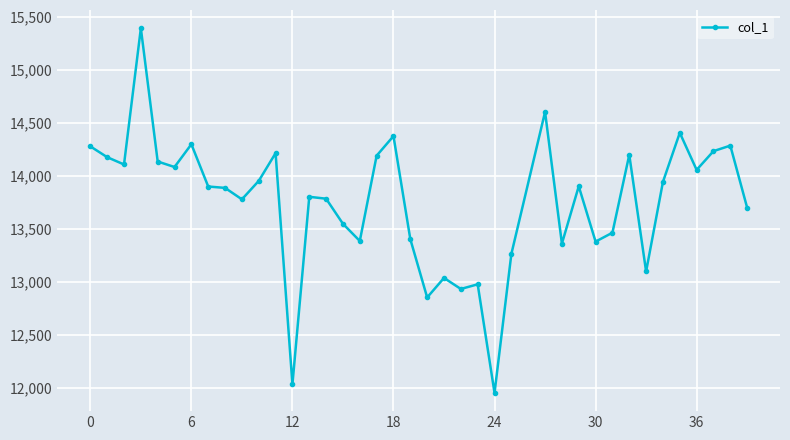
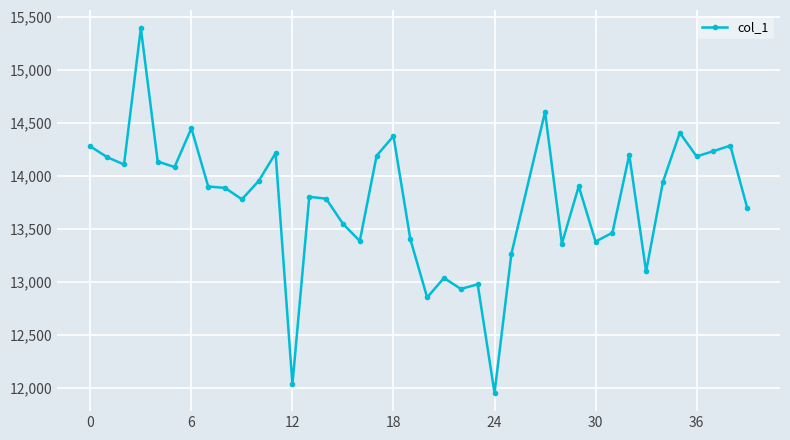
6: 14,300 -> 14,450
36: 14,060 -> 14,180
